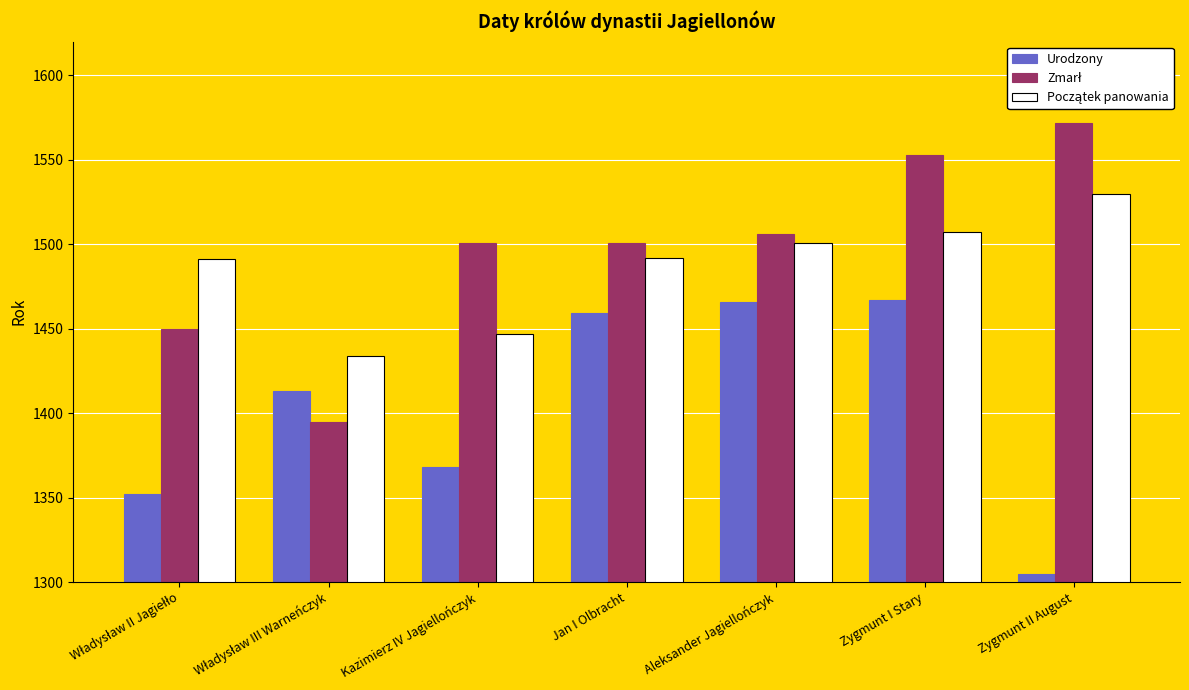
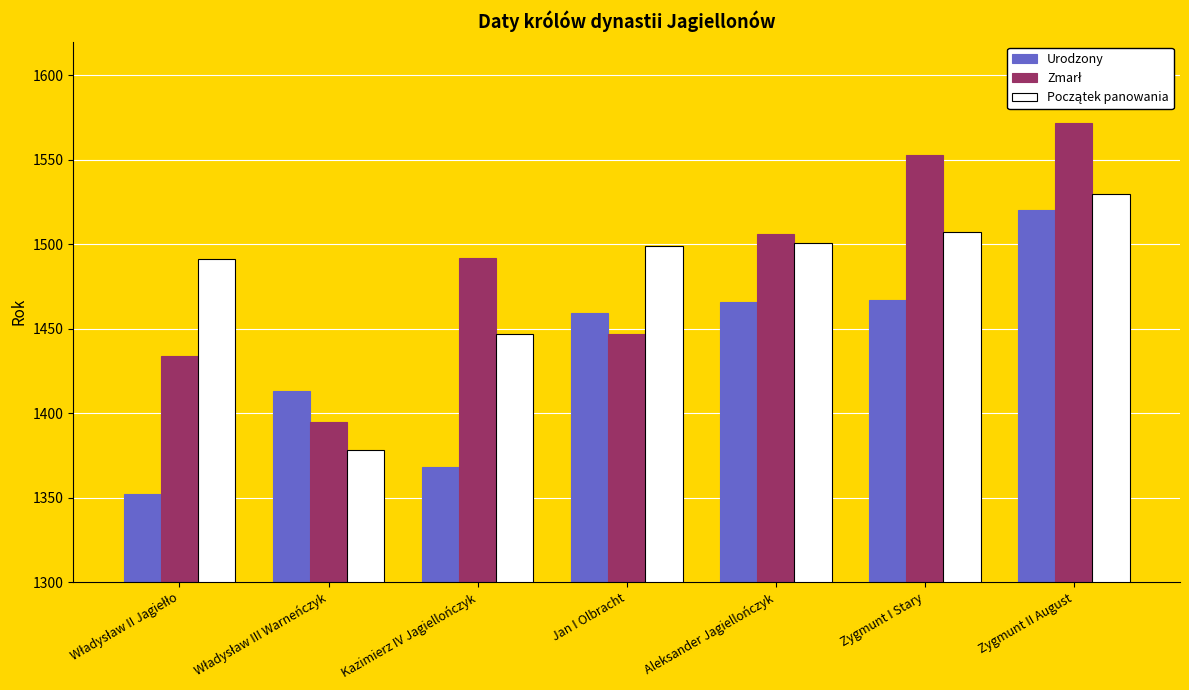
Zmarł, Władysław II Jagiełło: 1450 -> 1434
Początek panowania, Władysław III Warneńczyk: 1434 -> 1378
Zmarł, Kazimierz IV Jagiellończyk: 1501 -> 1492
Zmarł, Jan I Olbracht: 1501 -> 1447
Początek panowania, Jan I Olbracht: 1492 -> 1499
Urodzony, Zygmunt II August: 1305 -> 1520
